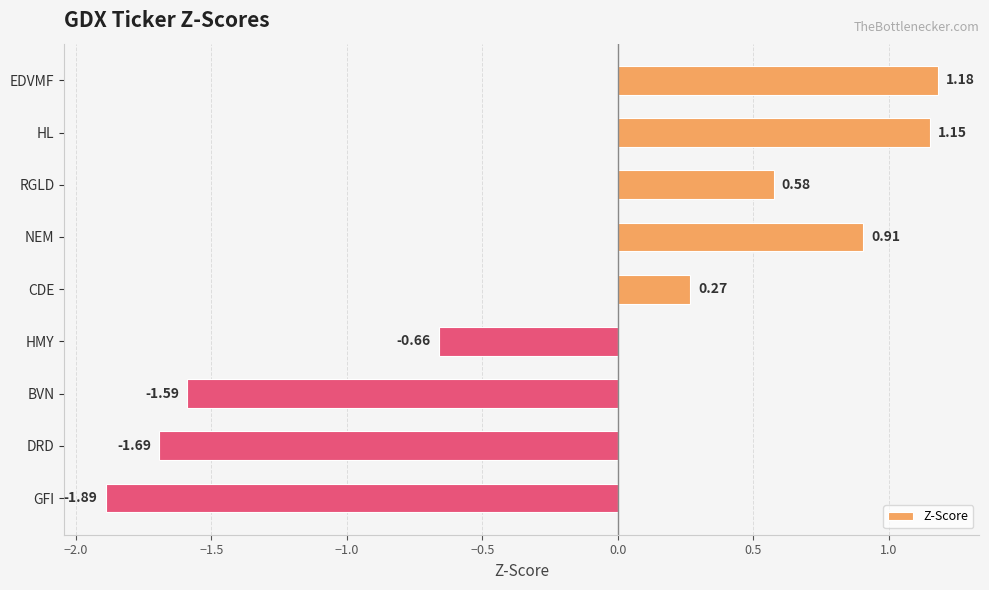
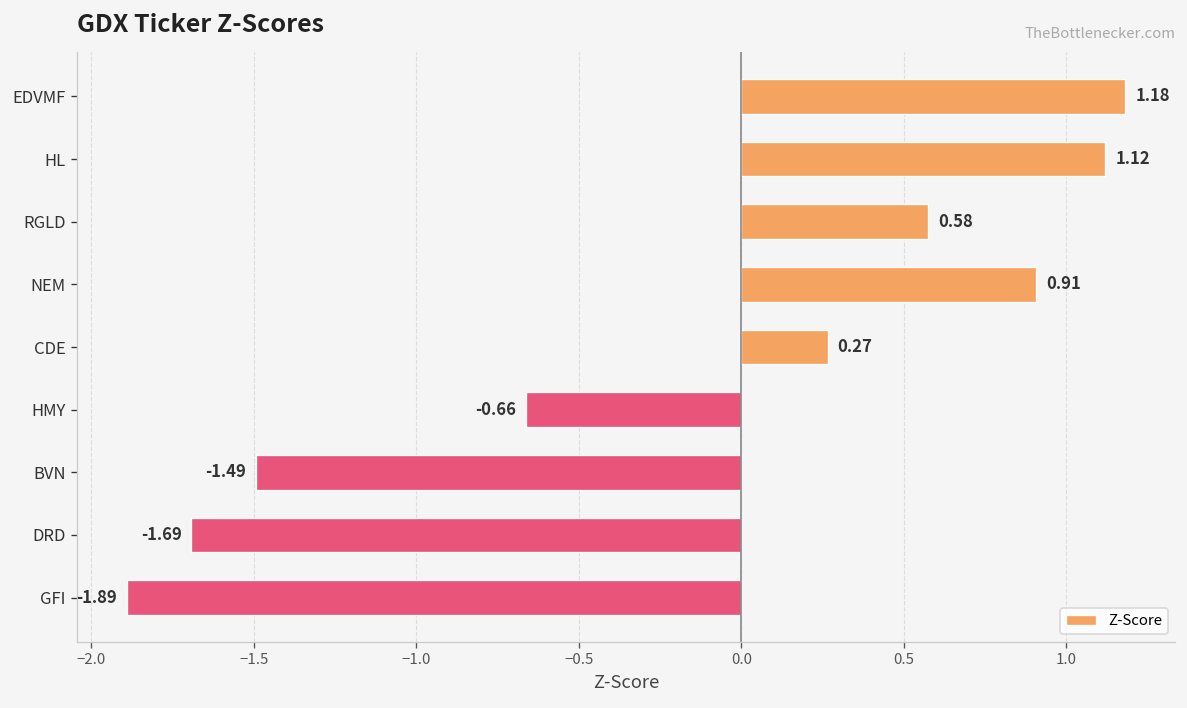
HL: 1.15 -> 1.12
BVN: -1.59 -> -1.49
